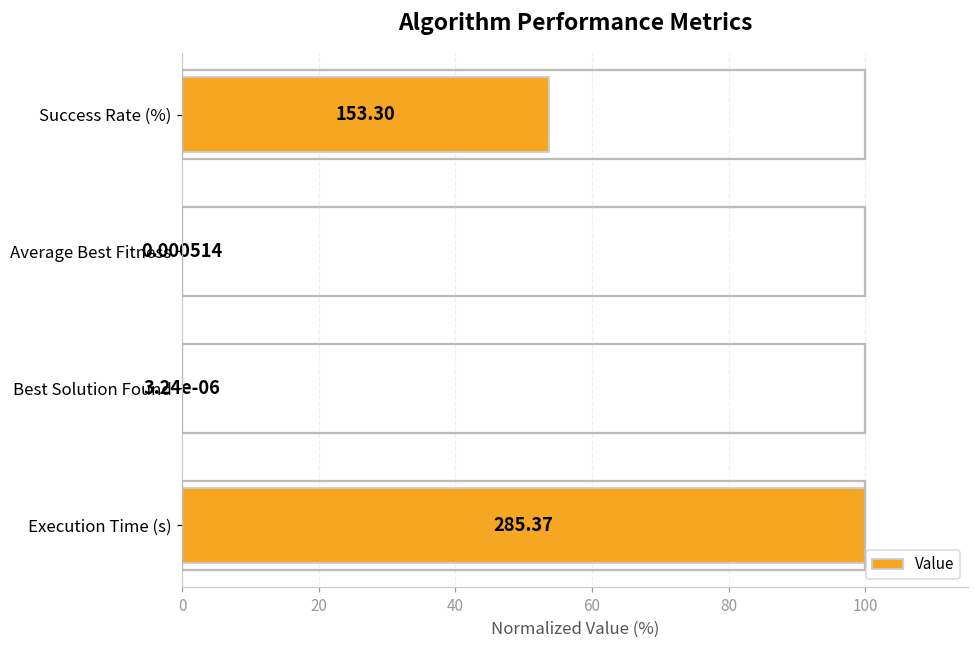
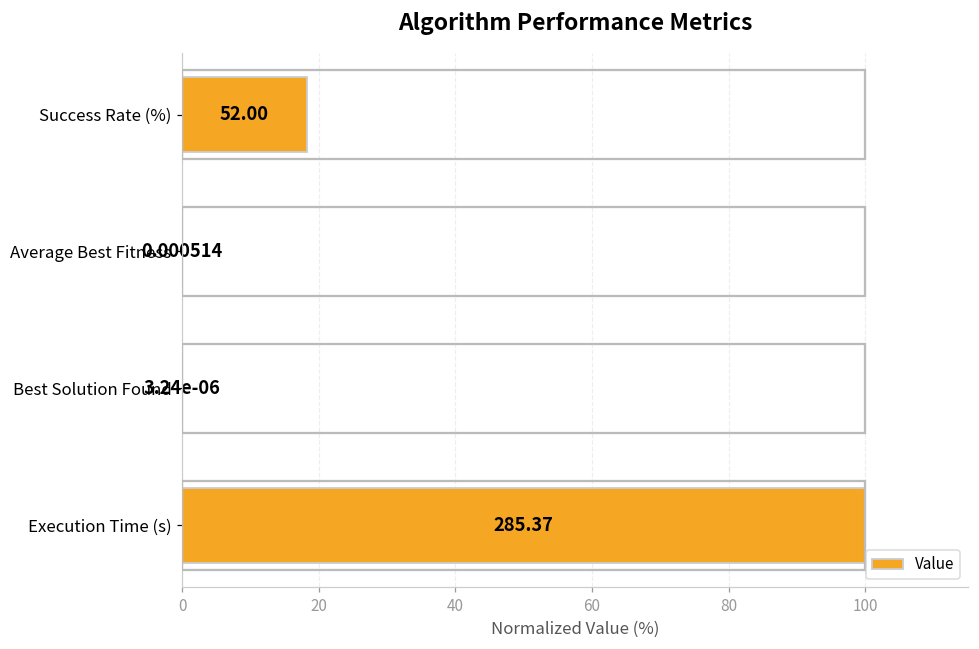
Success Rate (%): 153.30 -> 52.00
